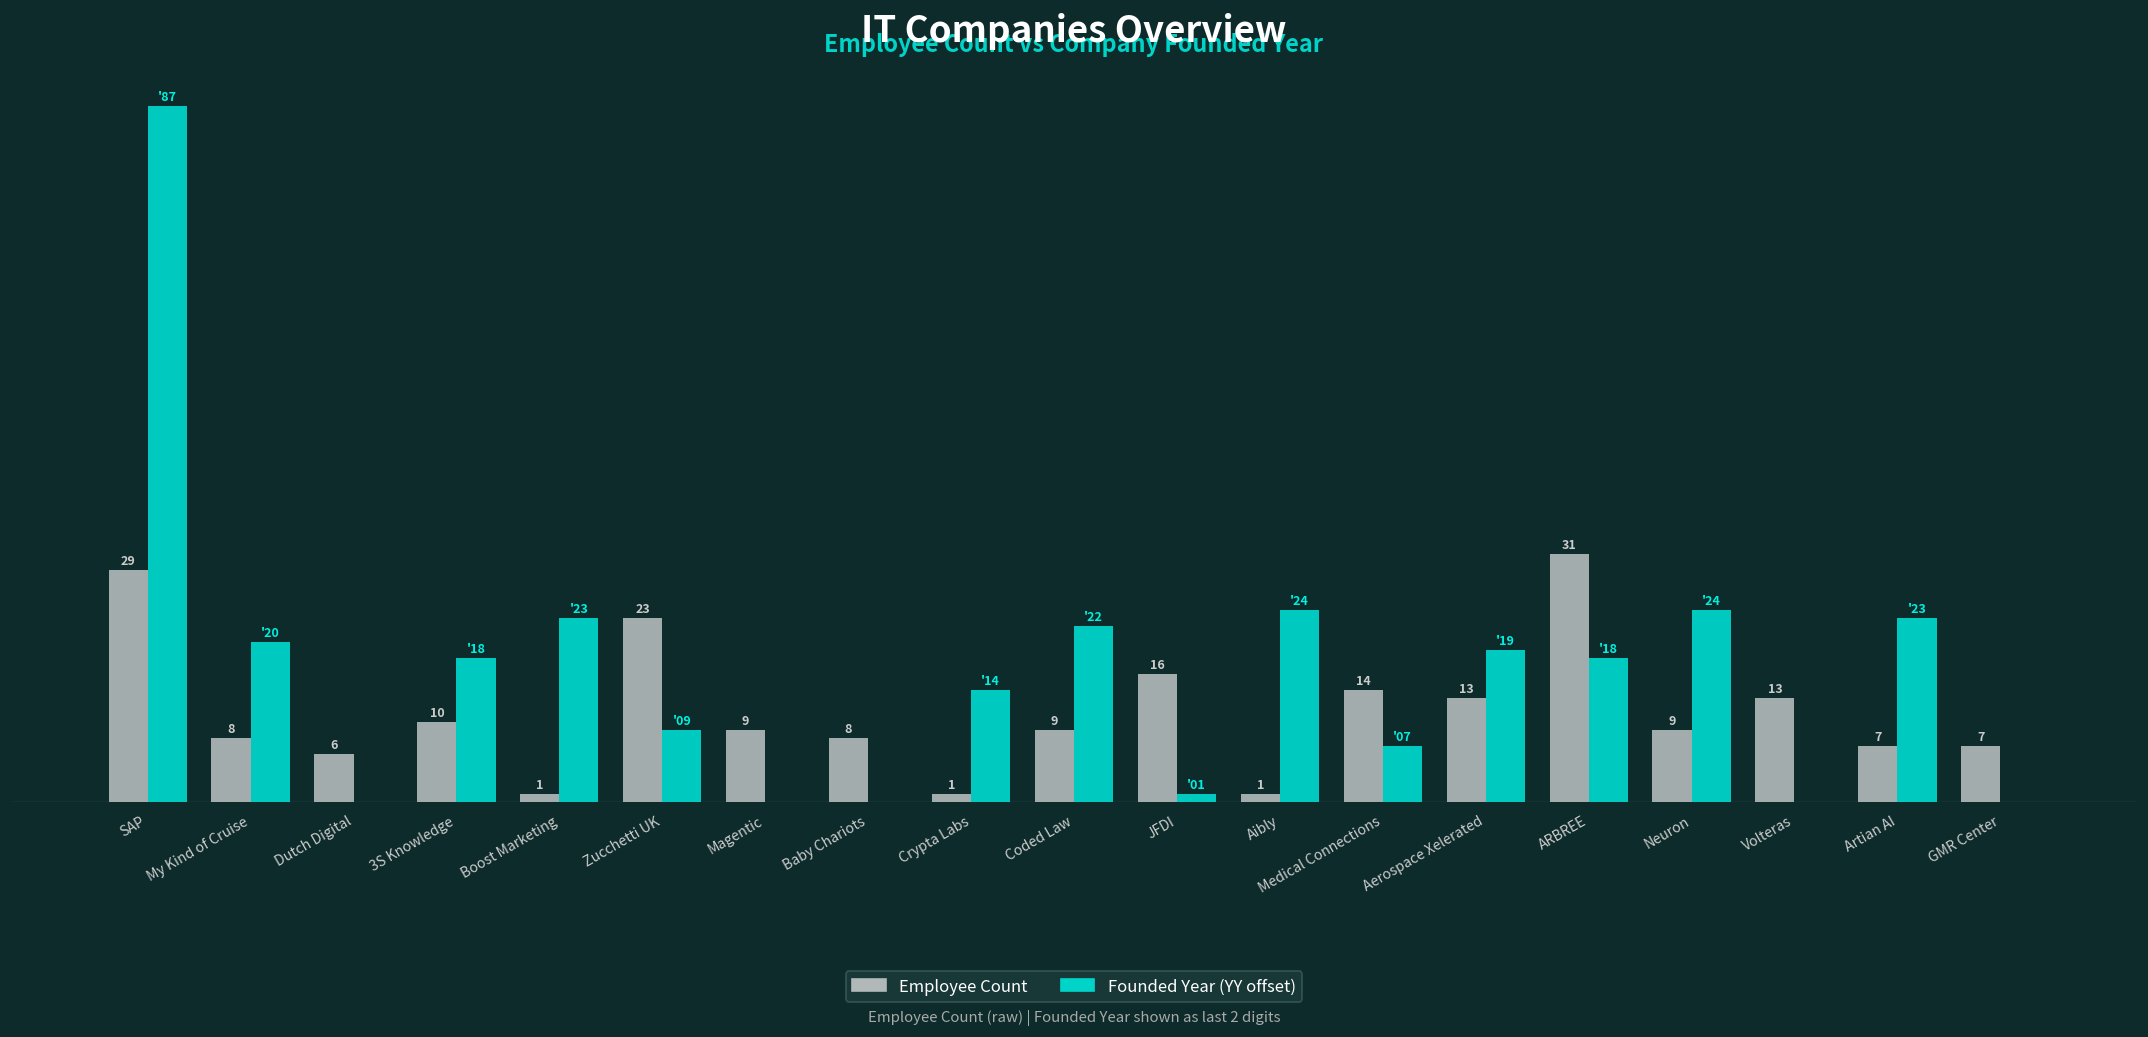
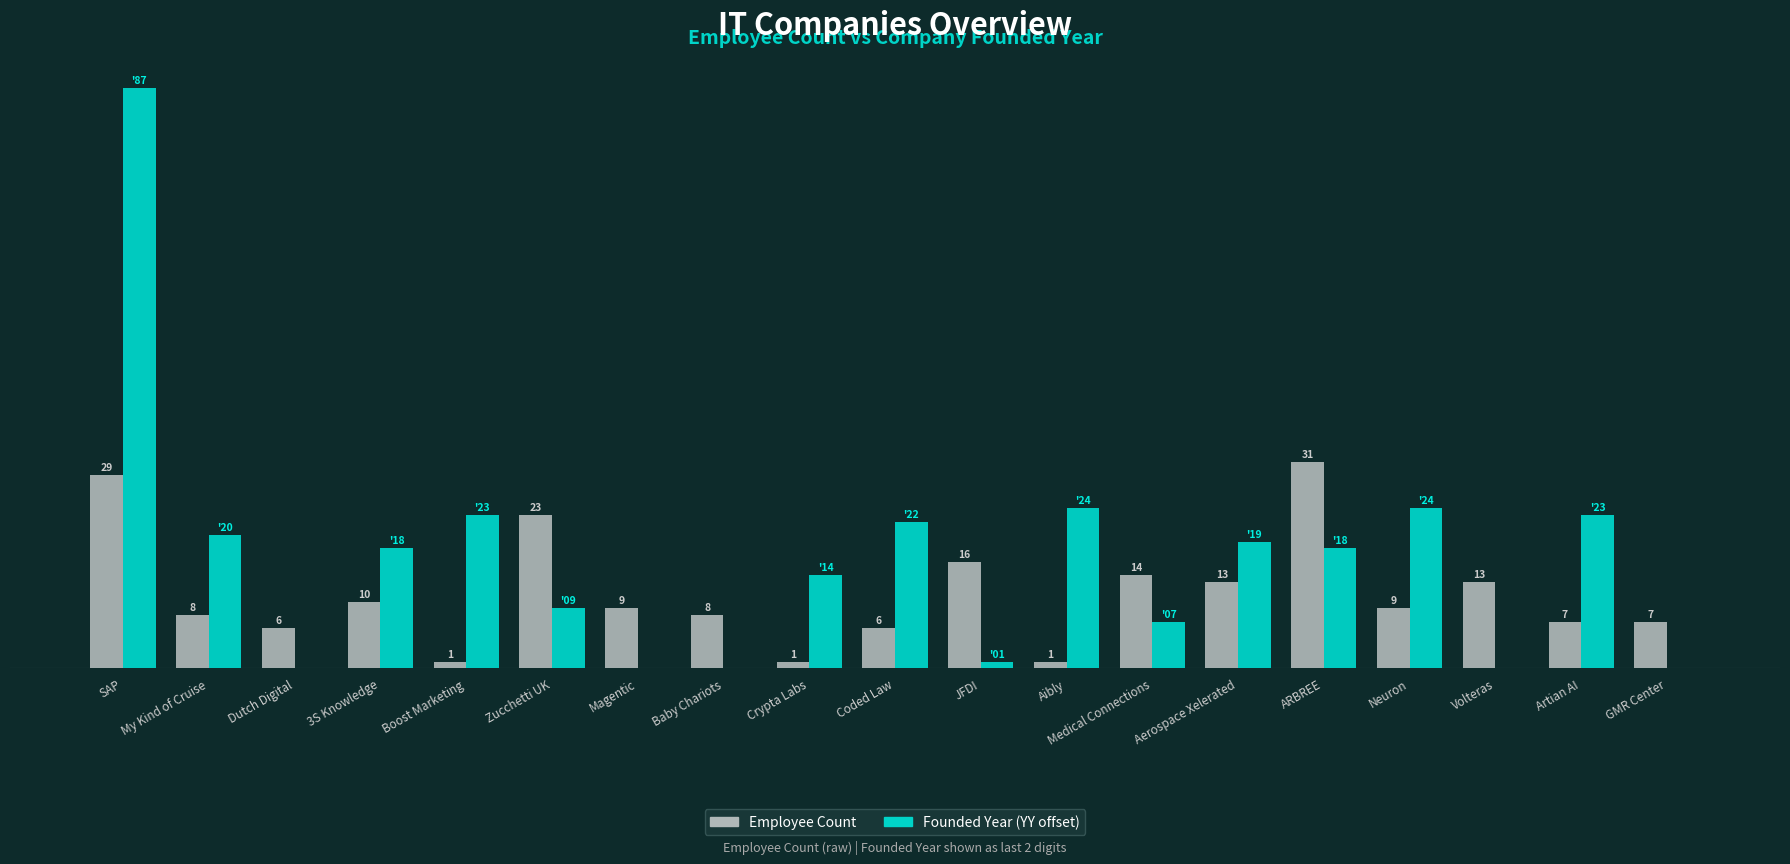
Employee Count, Coded Law: 9 -> 6
